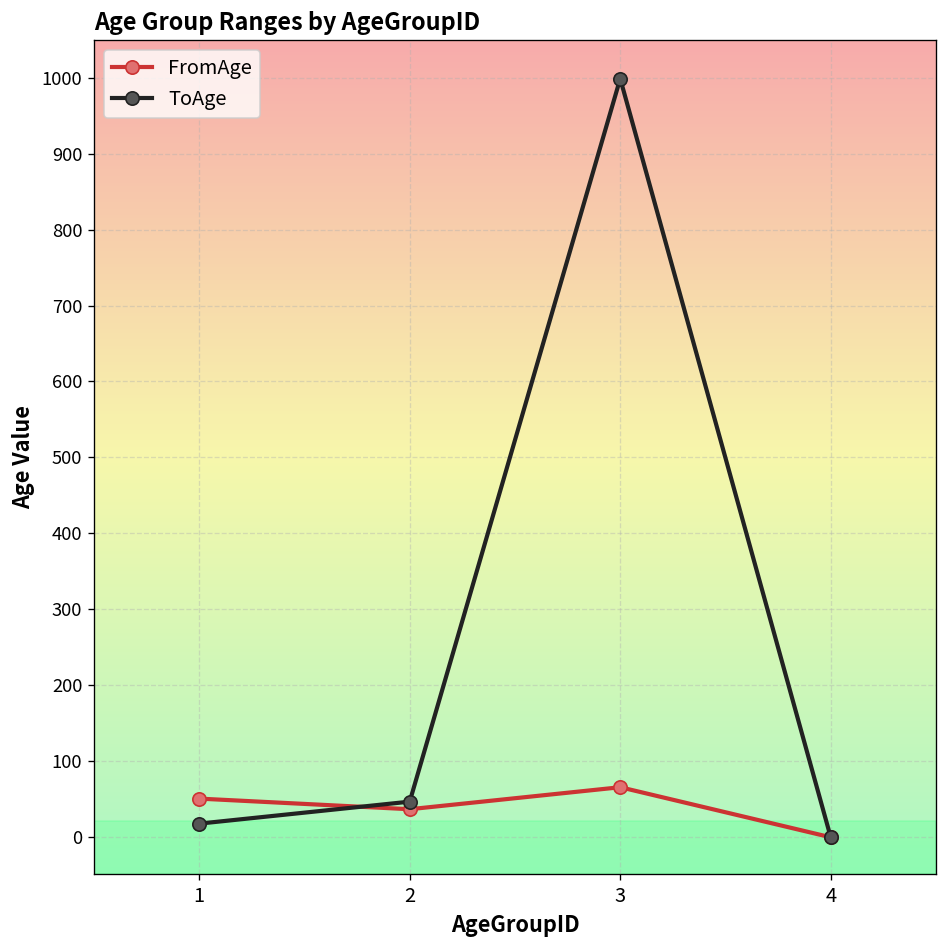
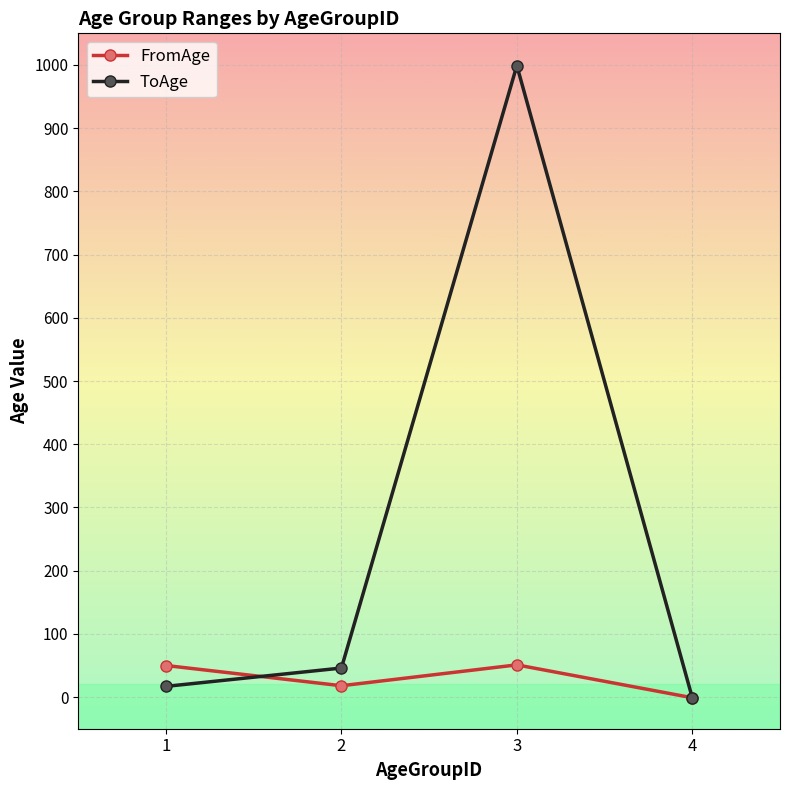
FromAge, 2: 40 -> 20
FromAge, 3: 70 -> 50
